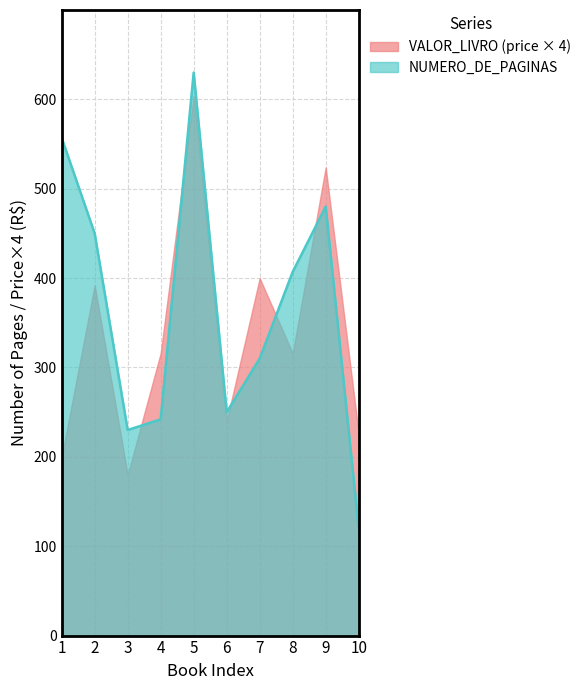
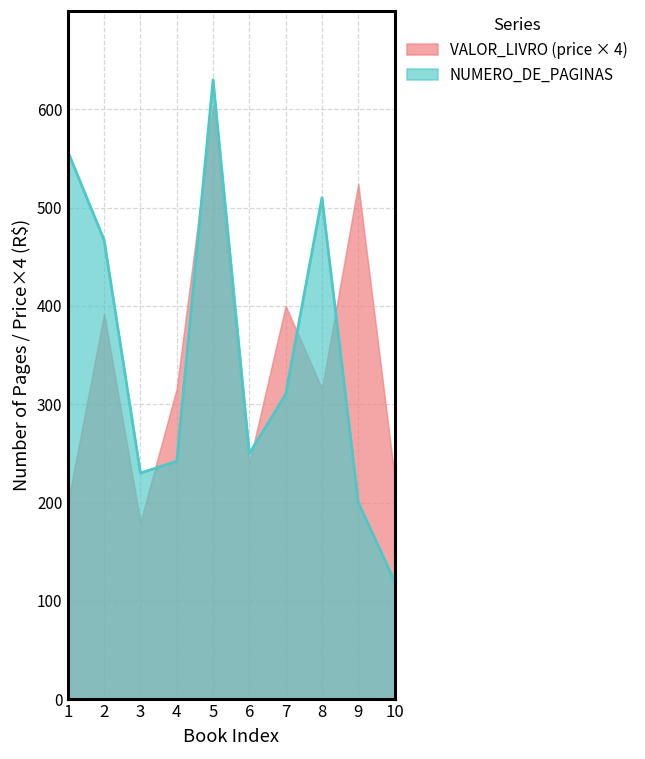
NUMERO_DE_PAGINAS, 2: 450 -> 470
NUMERO_DE_PAGINAS, 8: 410 -> 510
NUMERO_DE_PAGINAS, 9: 480 -> 200
